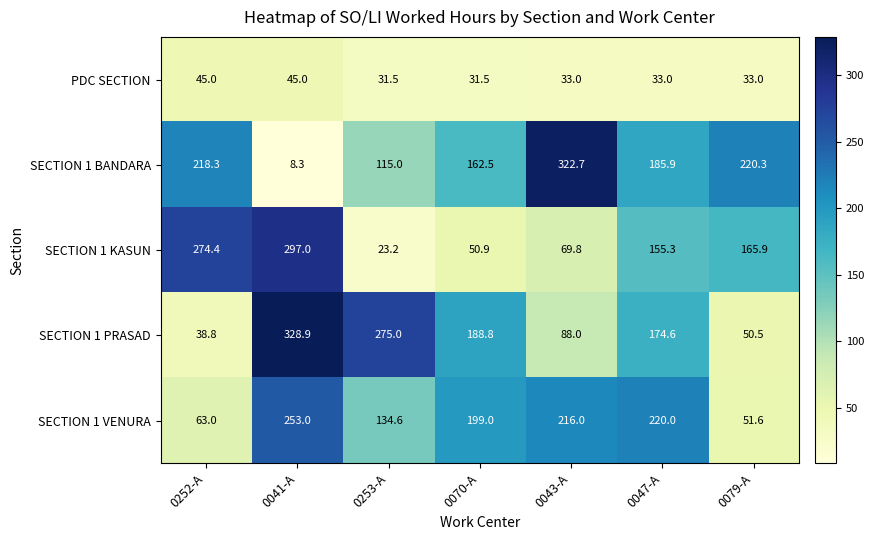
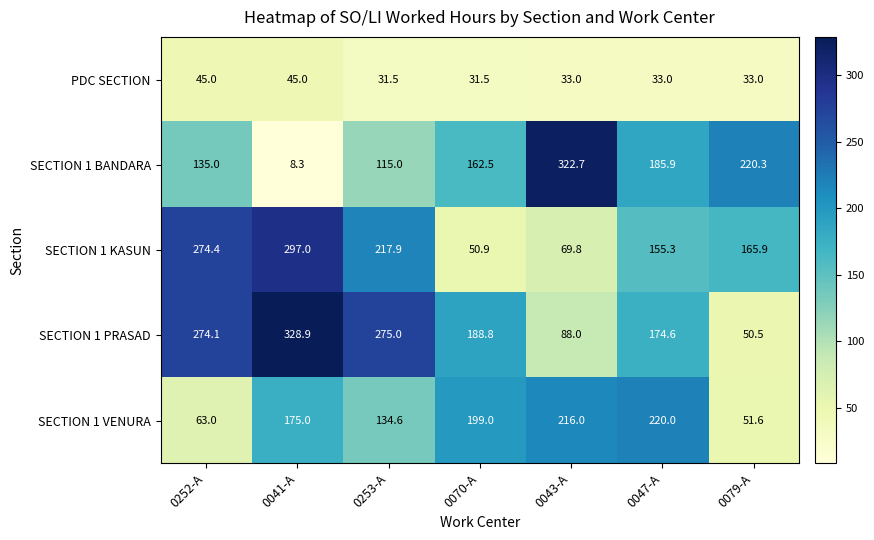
SECTION 1 BANDARA, 0252-A: 218.3 -> 135.0
SECTION 1 KASUN, 0253-A: 23.2 -> 217.9
SECTION 1 PRASAD, 0252-A: 38.8 -> 274.1
SECTION 1 VENURA, 0041-A: 253.0 -> 175.0
